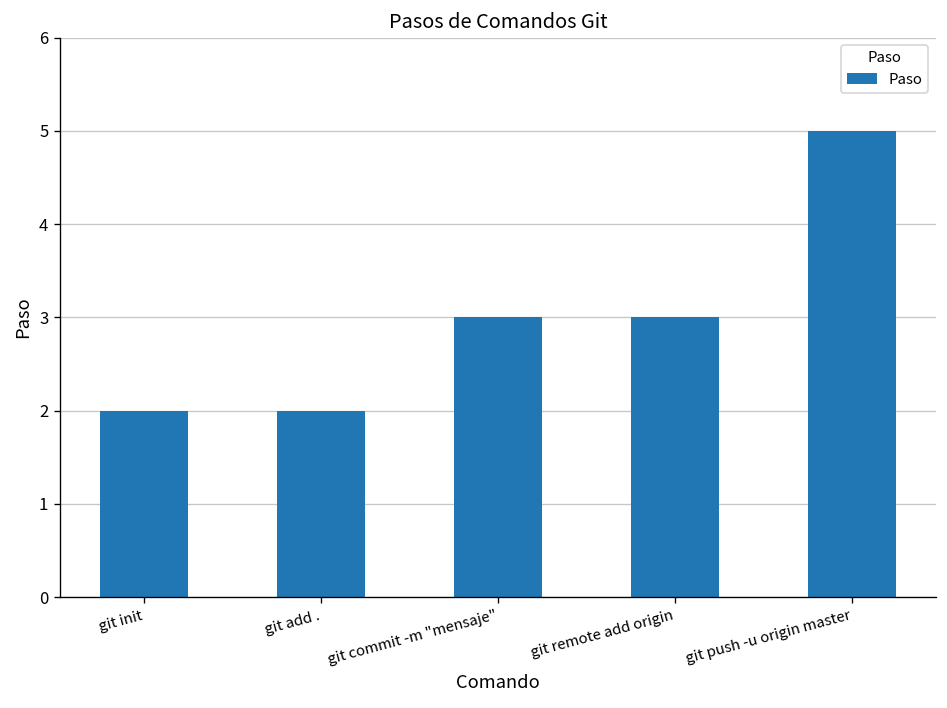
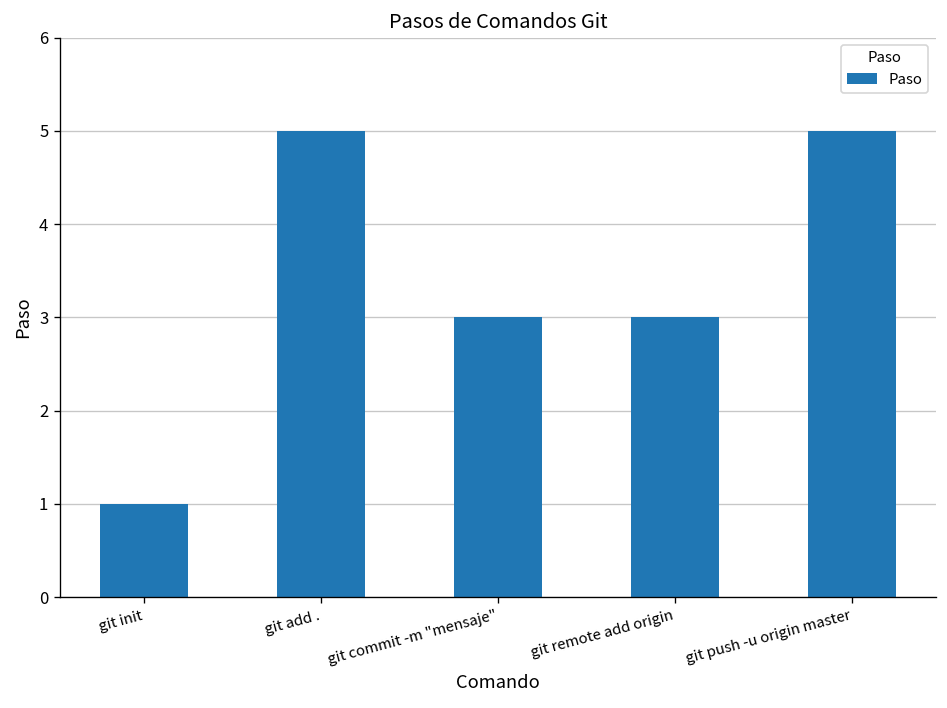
git init: 2 -> 1
git add .: 2 -> 5
